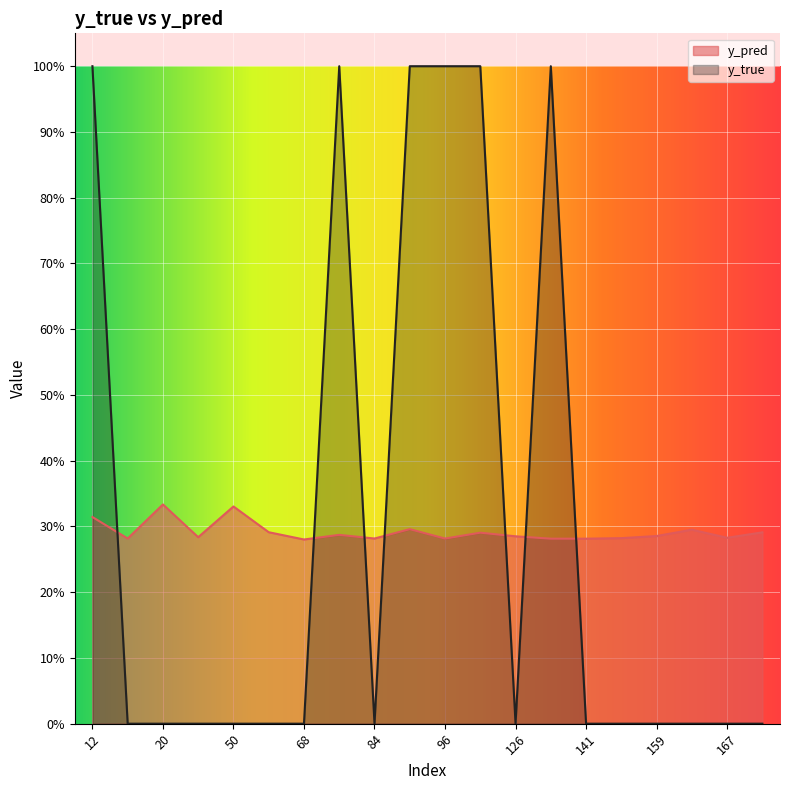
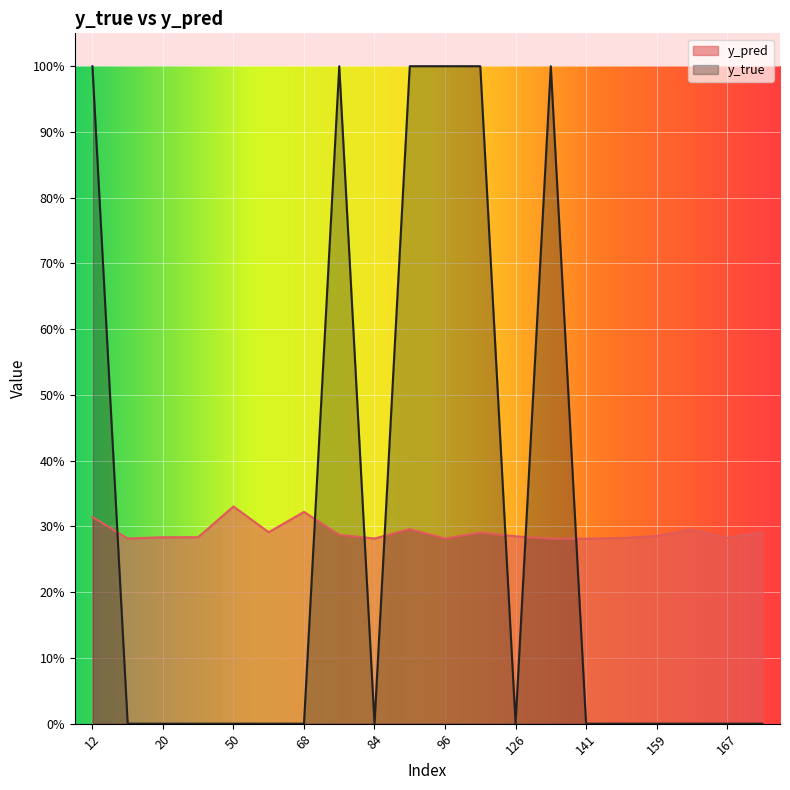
y_pred, 20: 33% -> 28%
y_pred, 68: 28% -> 32%
